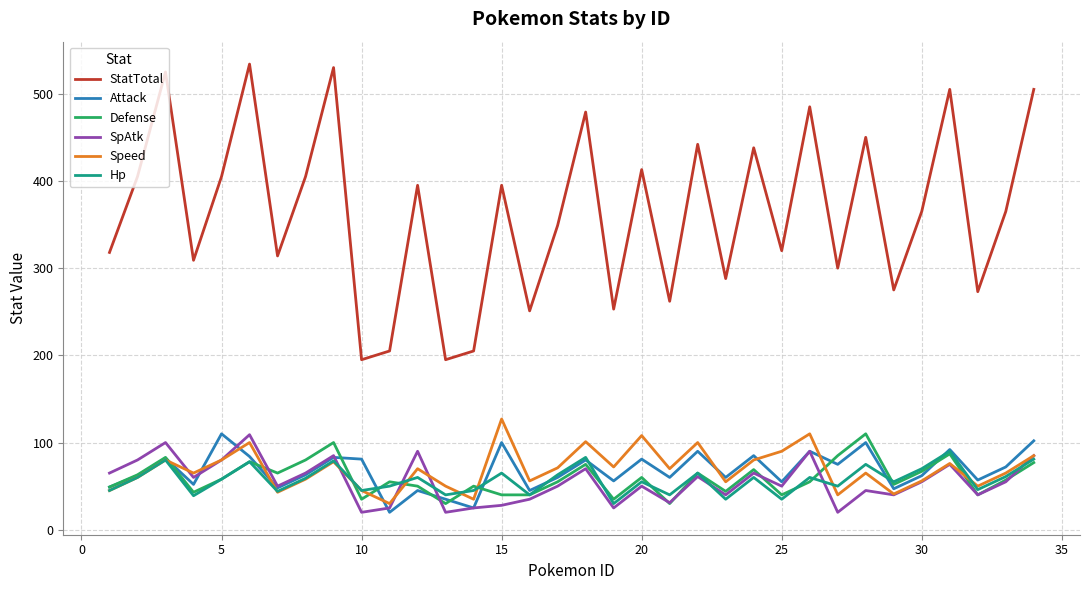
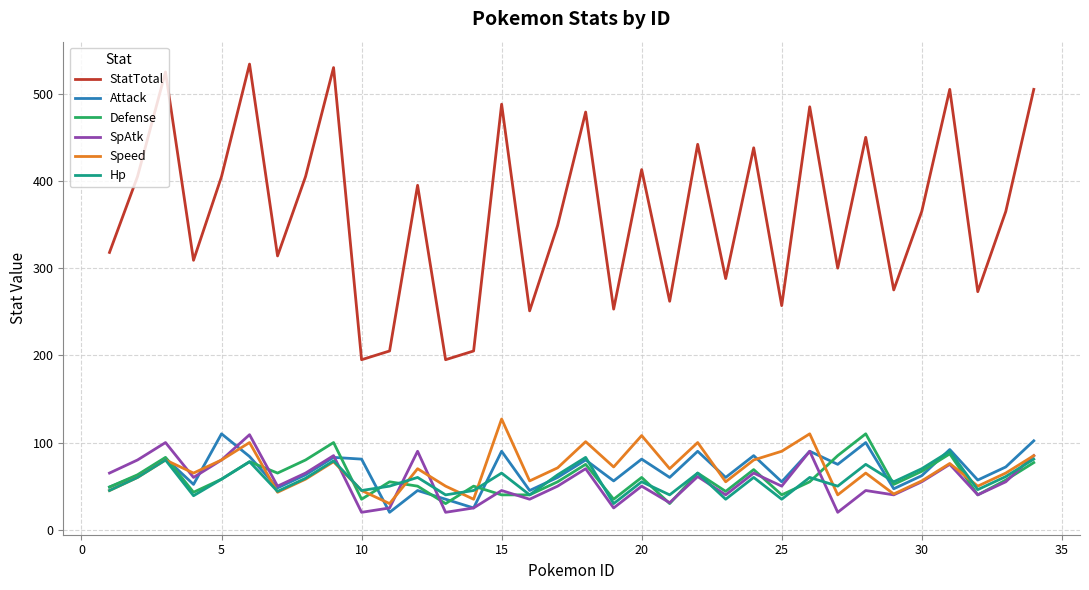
StatTotal, 15: 400 -> 490
Attack, 15: 100 -> 90
SpAtk, 15: 30 -> 50
StatTotal, 25: 320 -> 260
